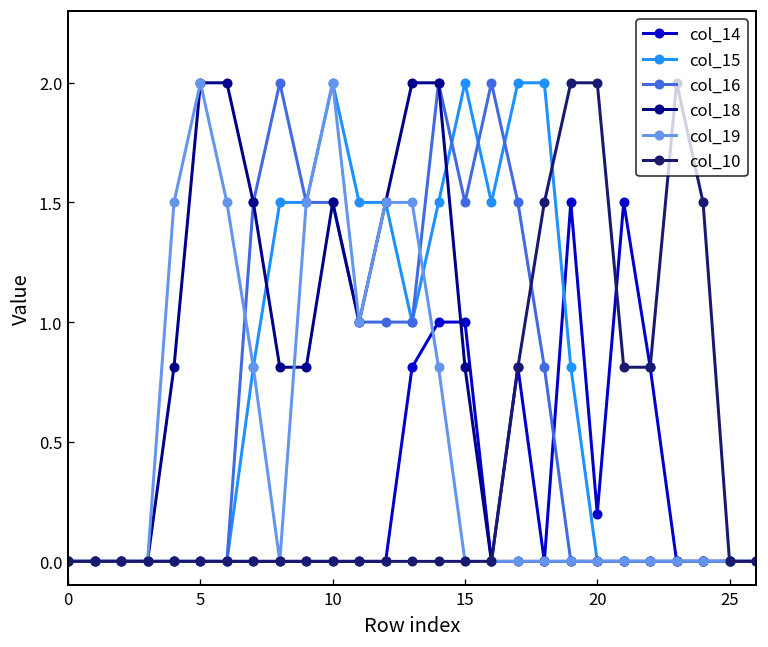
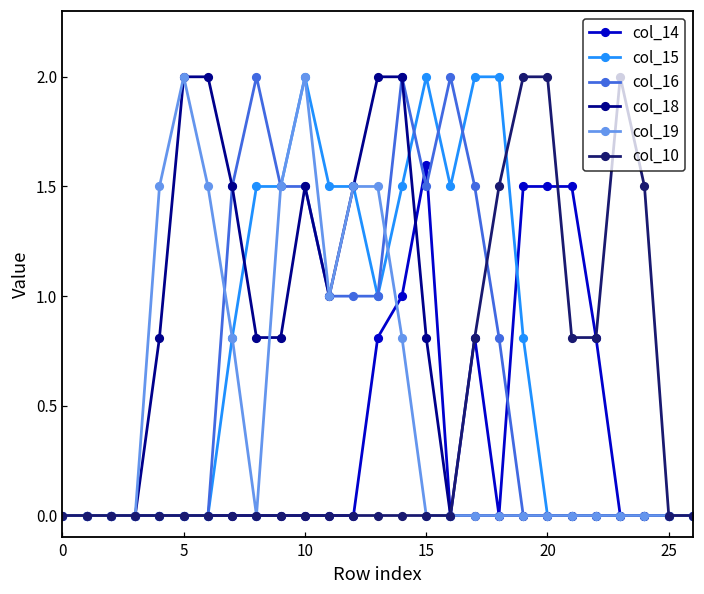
col_14, 15: 1.0 -> 1.6
col_14, 20: 0.2 -> 1.5
